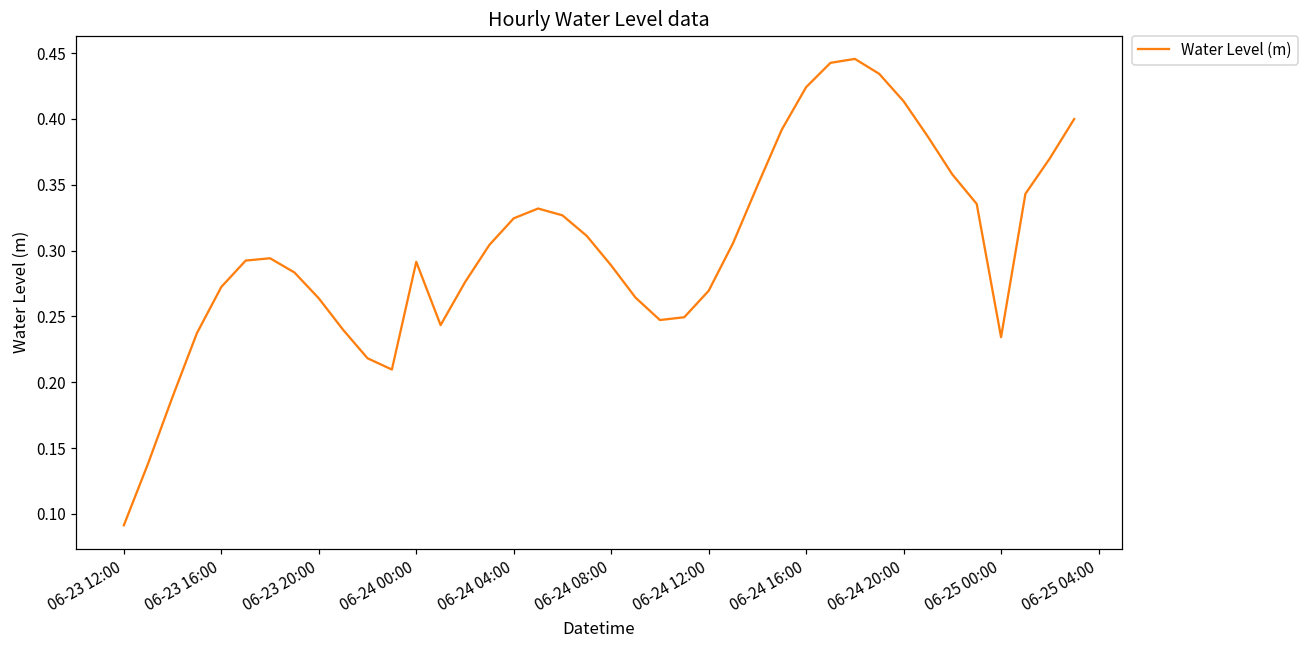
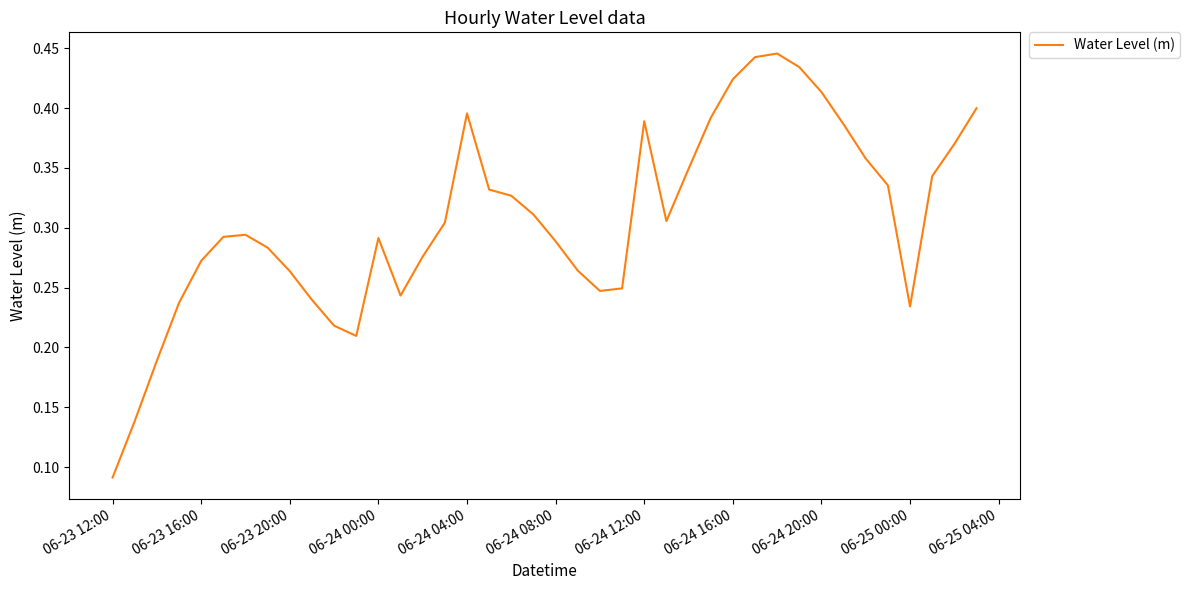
06-24 04:00: 0.324 -> 0.396
06-24 12:00: 0.269 -> 0.389
